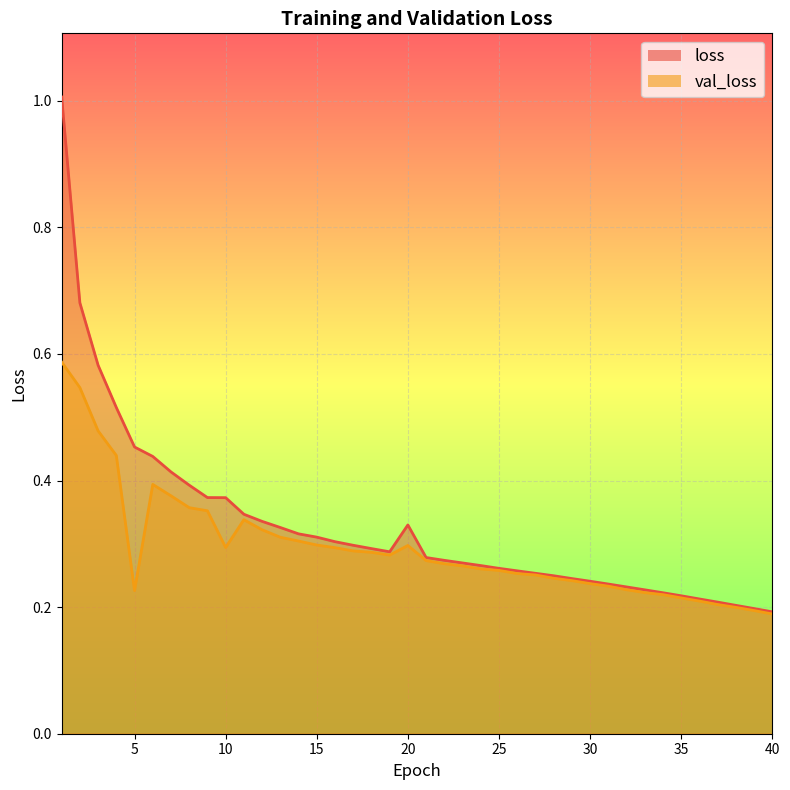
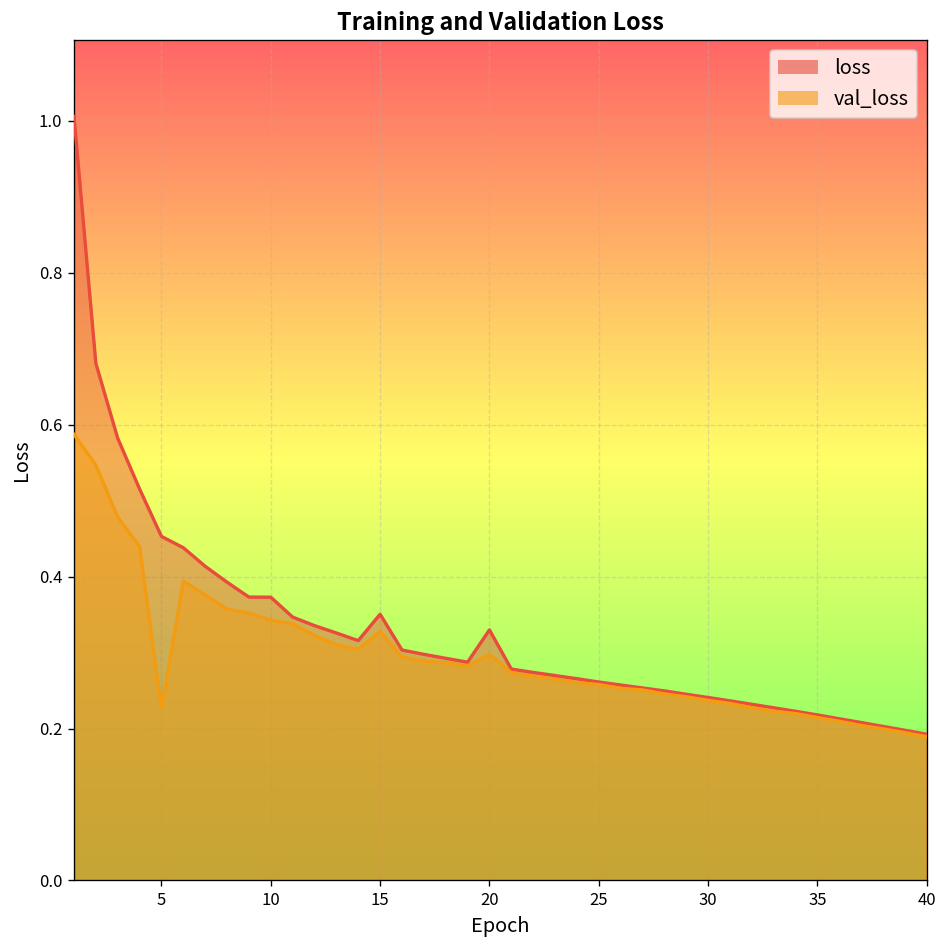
val_loss, 10: 0.29 -> 0.34
loss, 15: 0.31 -> 0.35
val_loss, 15: 0.30 -> 0.33
